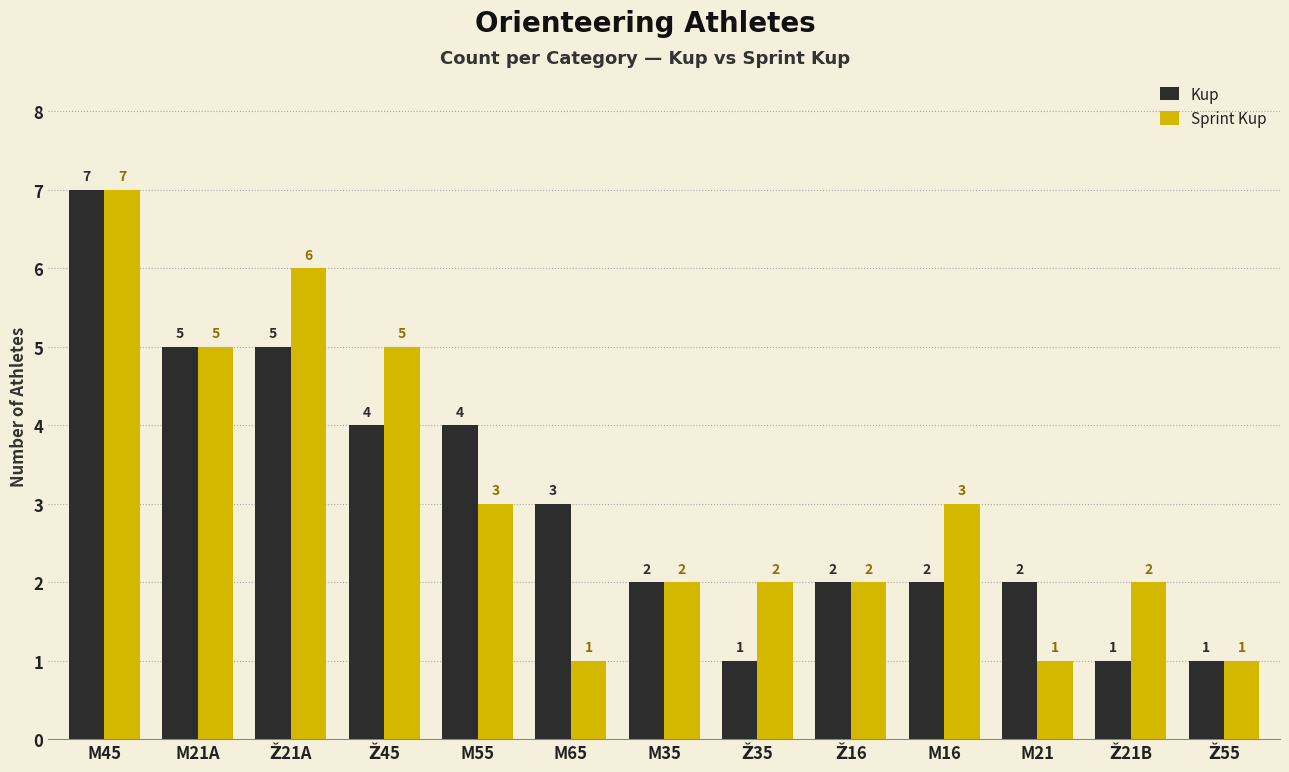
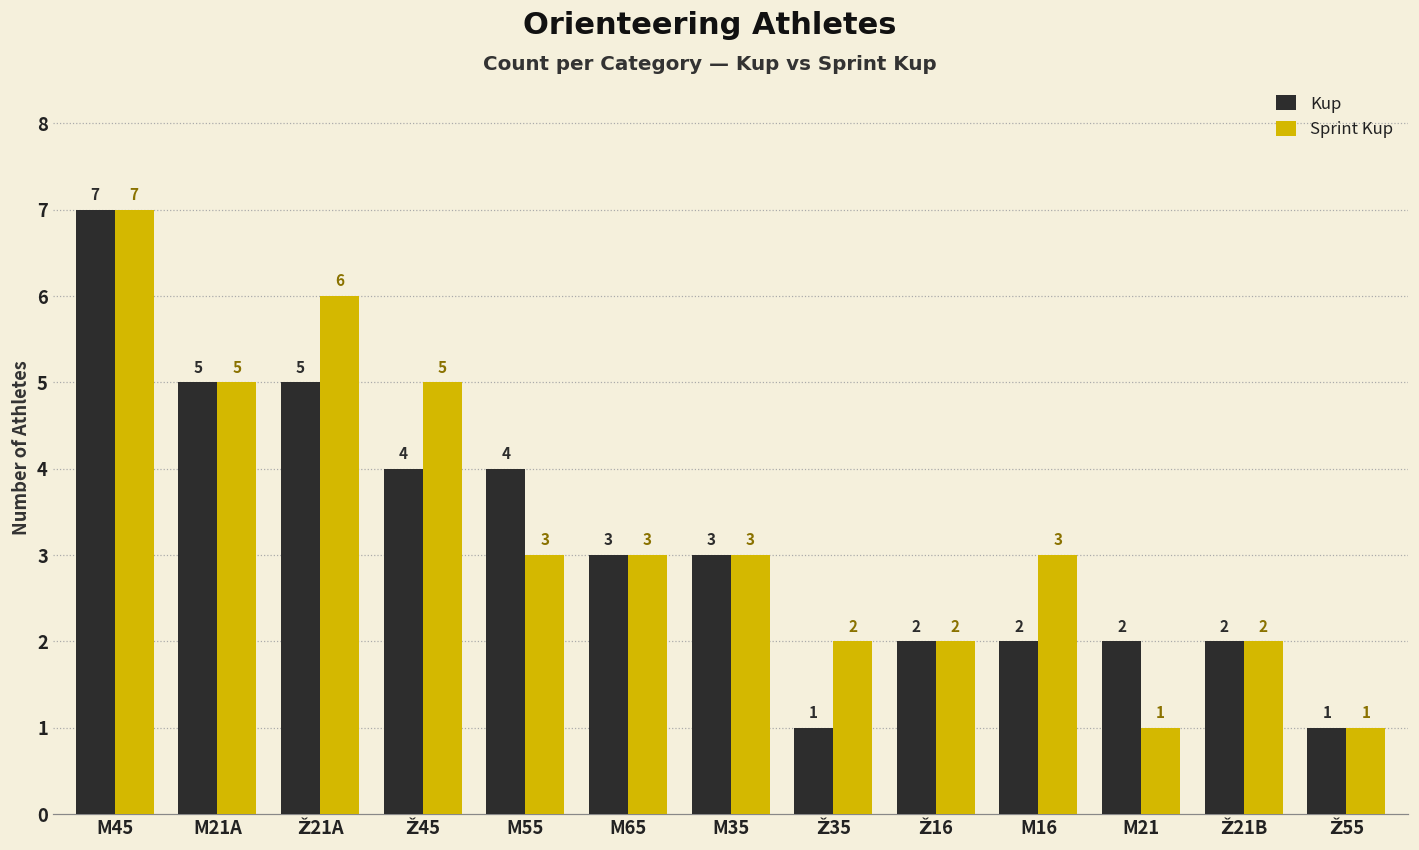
Sprint Kup, M65: 1 -> 3
Kup, M35: 2 -> 3
Sprint Kup, M35: 2 -> 3
Kup, Ž21B: 1 -> 2
